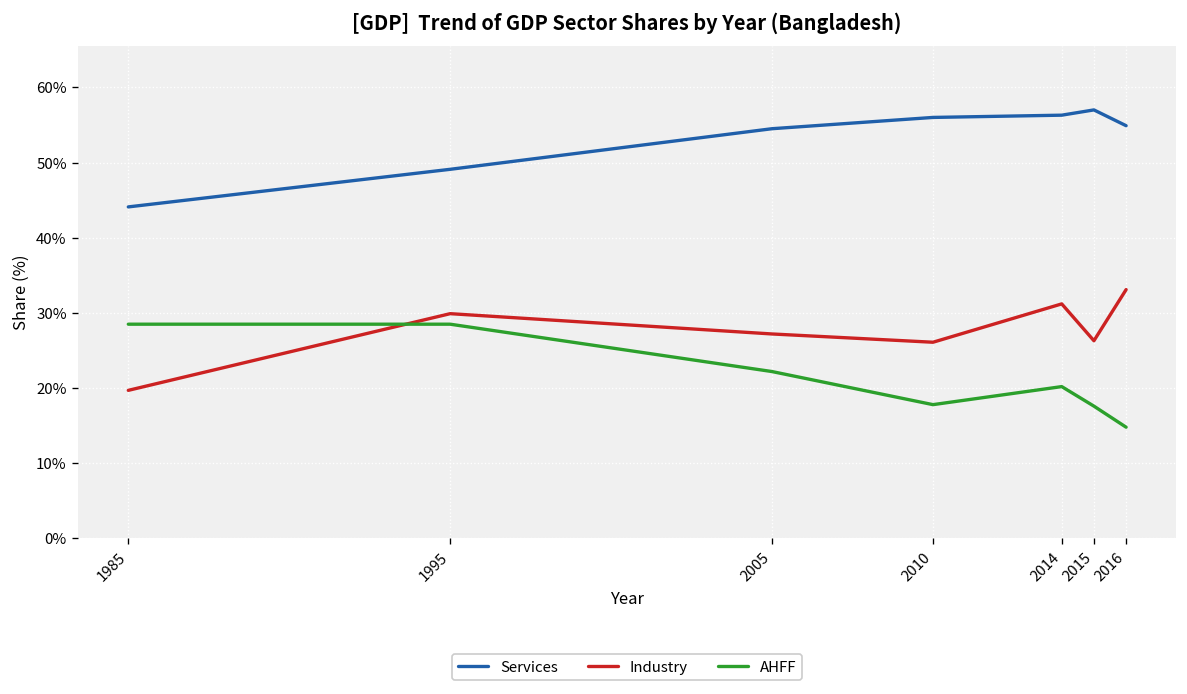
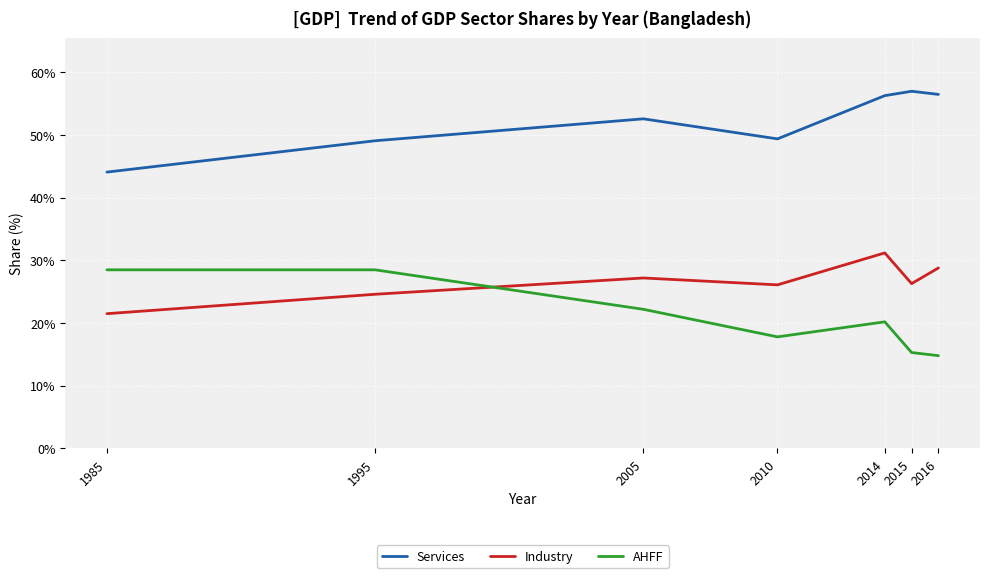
Industry, 1985: 20% -> 22%
Industry, 1995: 30% -> 25%
Services, 2005: 55% -> 53%
Services, 2010: 56% -> 49%
AHFF, 2015: 18% -> 15%
Services, 2016: 55% -> 57%
Industry, 2016: 33% -> 29%
